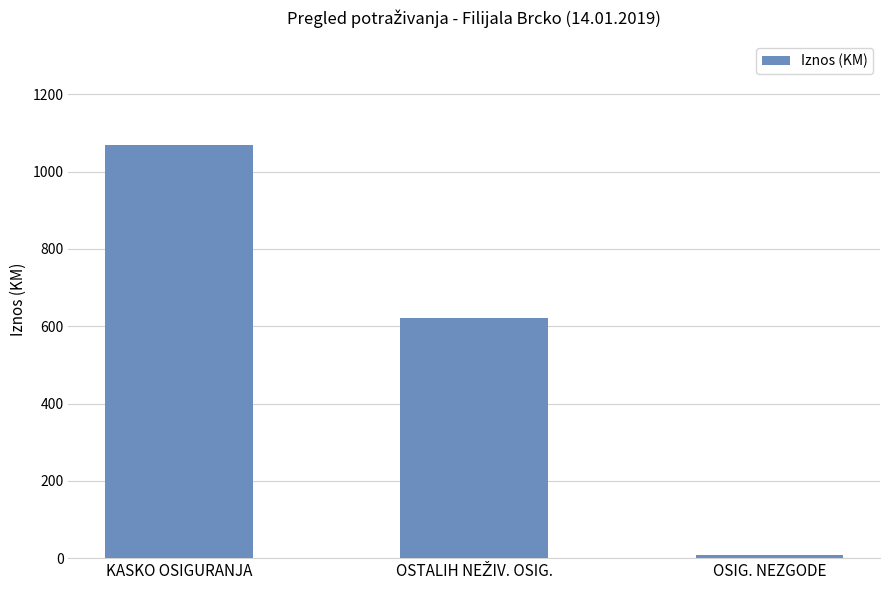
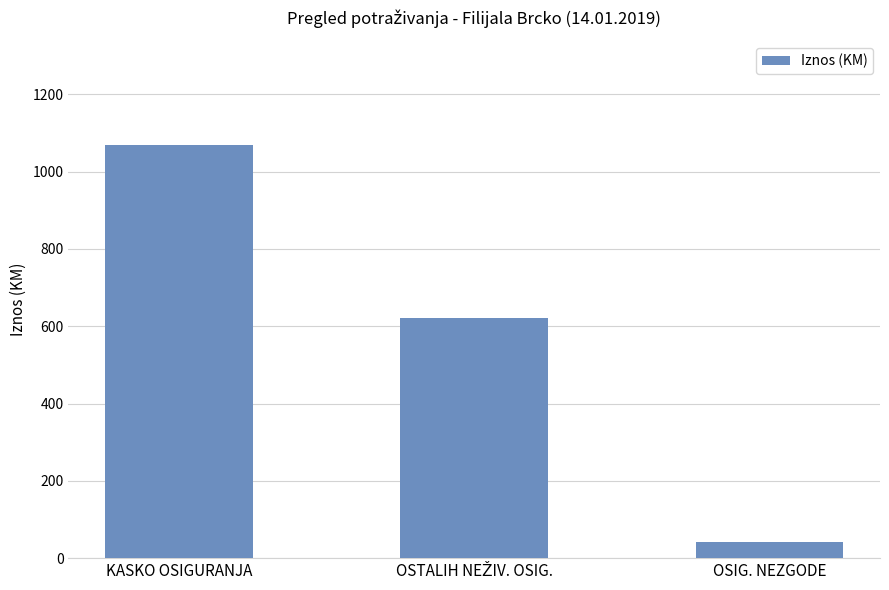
OSIG. NEZGODE: 10 -> 40
